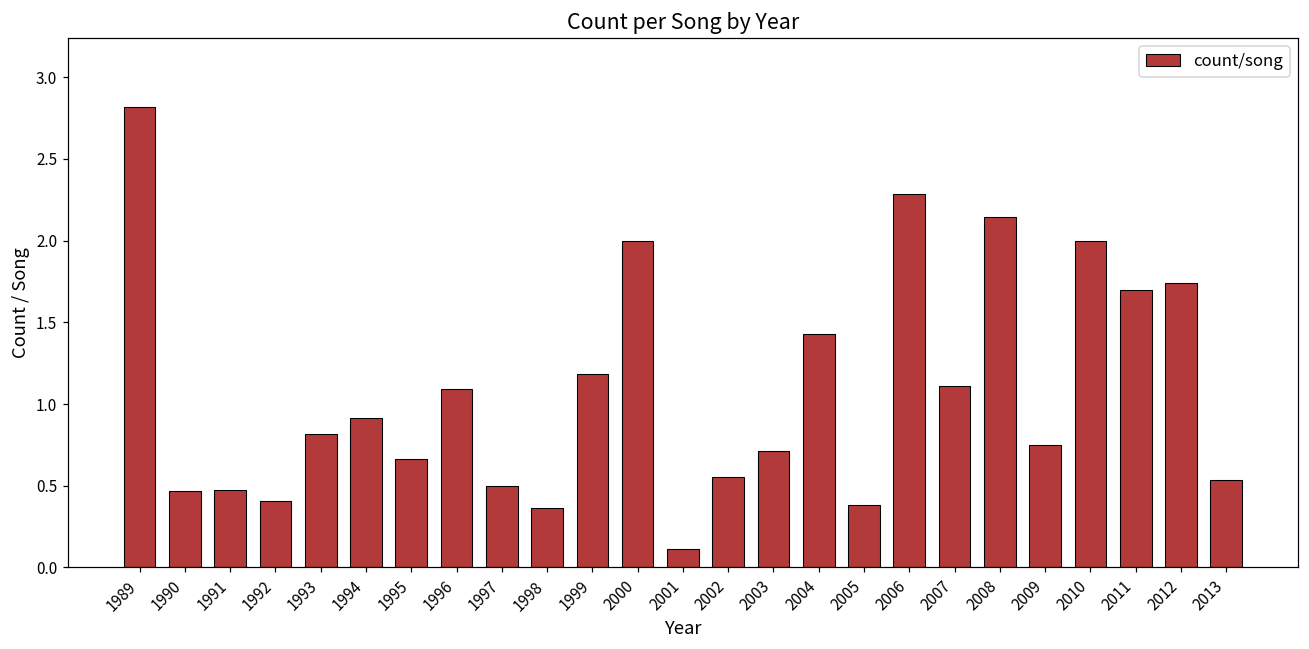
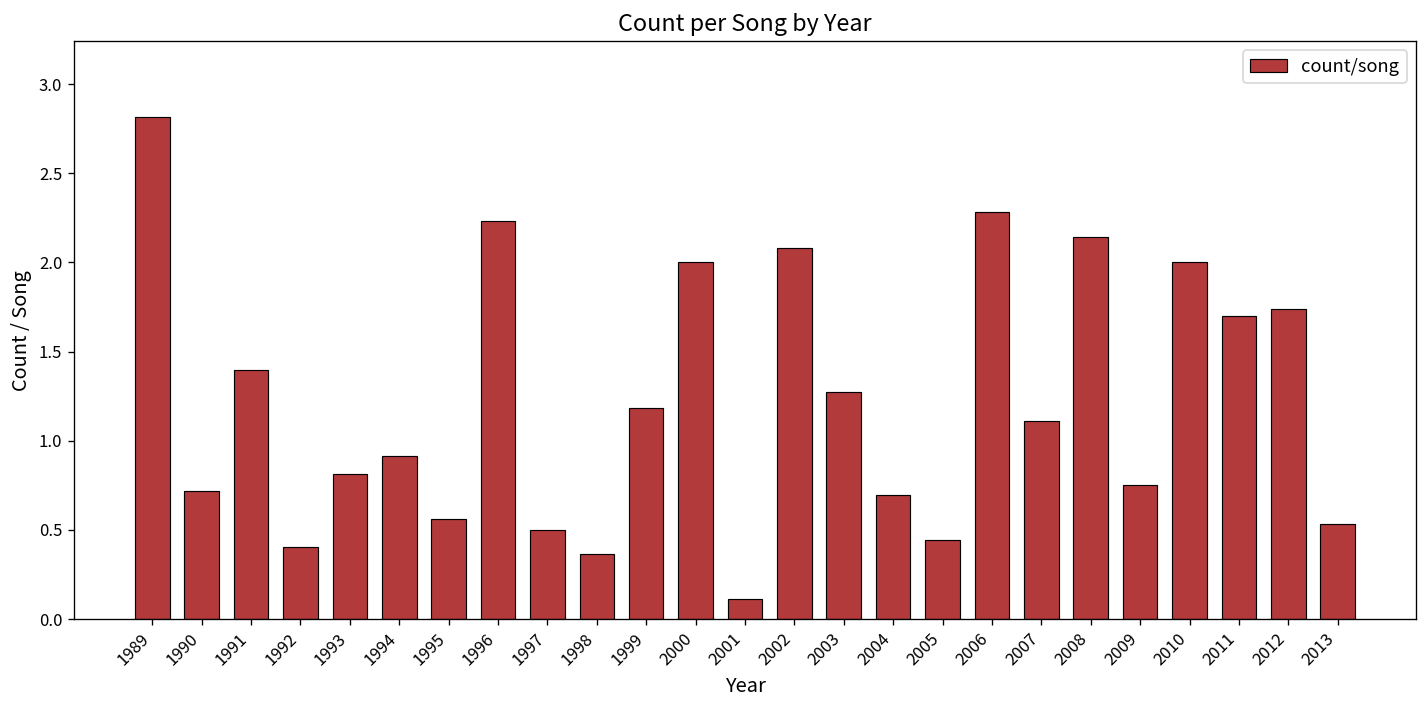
1990: 0.47 -> 0.72
1991: 0.47 -> 1.40
1995: 0.67 -> 0.56
1996: 1.09 -> 2.23
2002: 0.56 -> 2.08
2003: 0.71 -> 1.27
2004: 1.43 -> 0.70
2005: 0.38 -> 0.44
